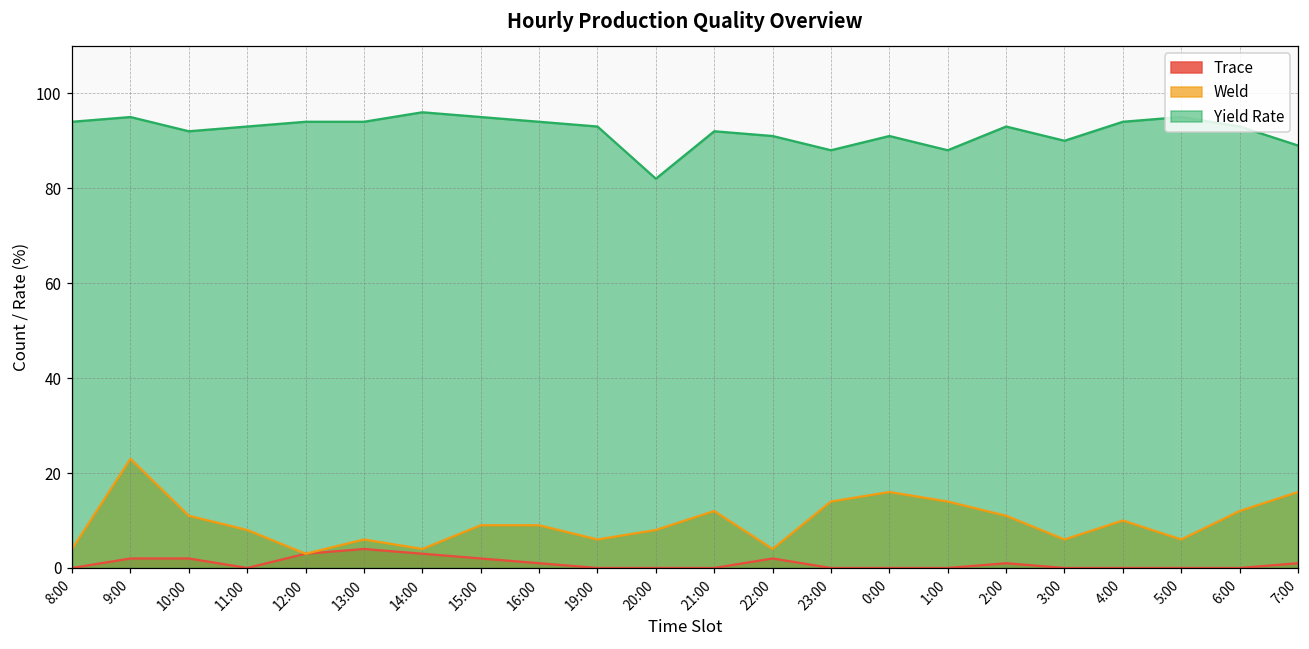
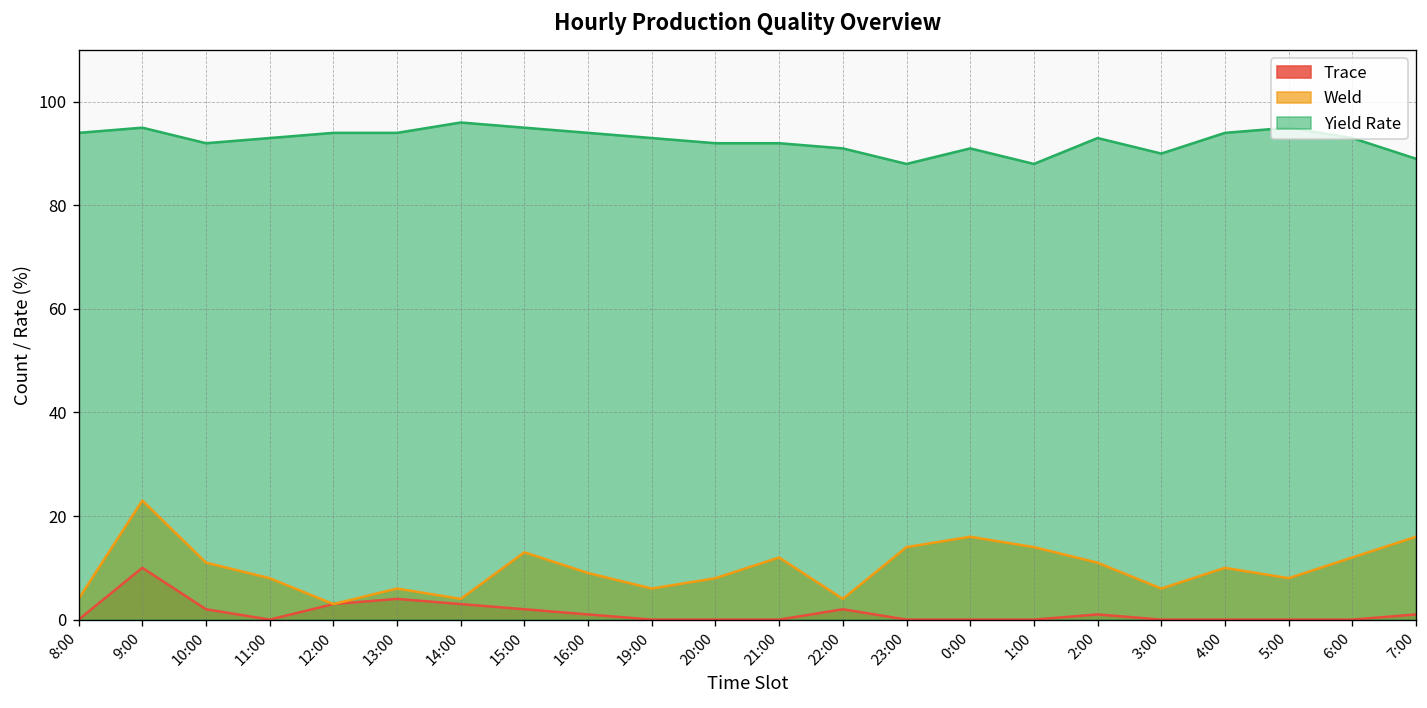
Trace, 9:00: 2 -> 10
Weld, 15:00: 9 -> 13
Yield Rate, 20:00: 82 -> 92
Weld, 5:00: 6 -> 8
